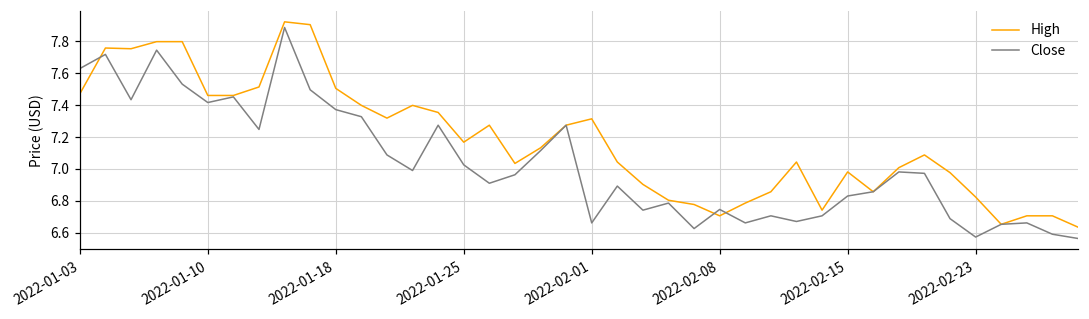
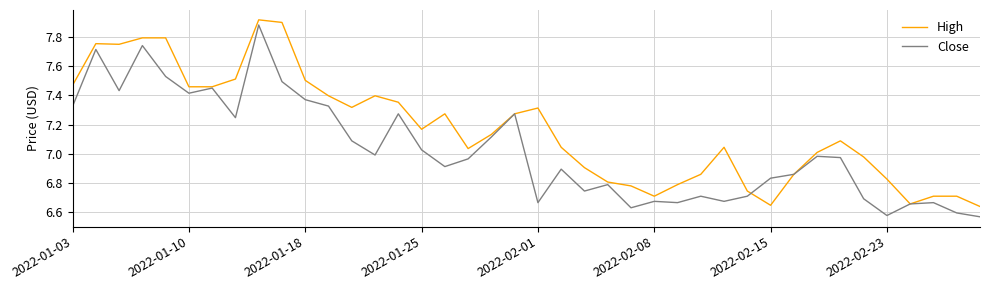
Close, 2022-01-03: 7.63 -> 7.33
Close, 2022-02-08: 6.75 -> 6.67
High, 2022-02-15: 6.98 -> 6.64
